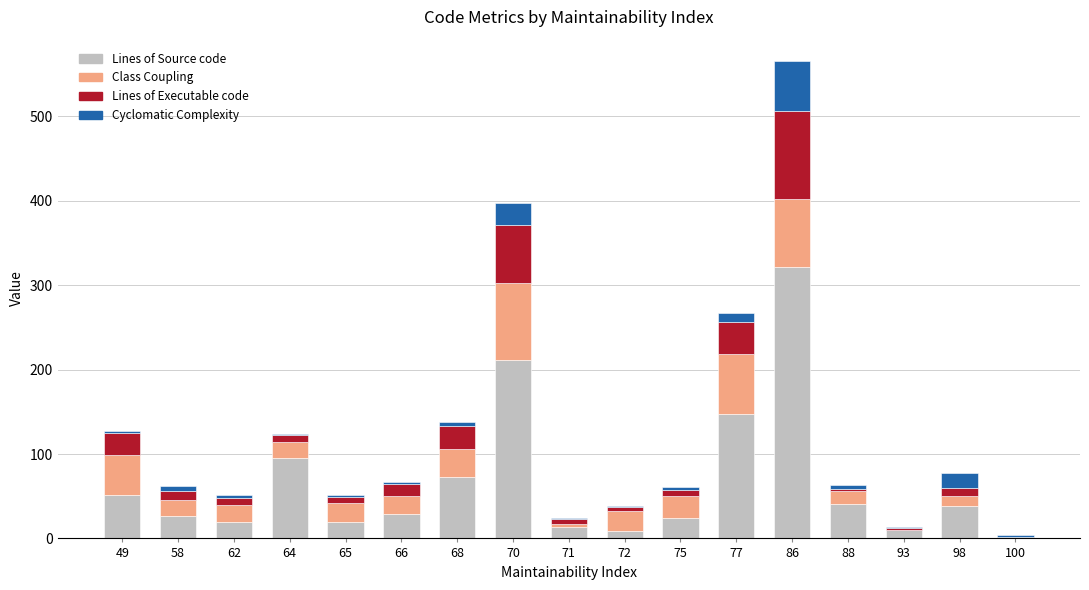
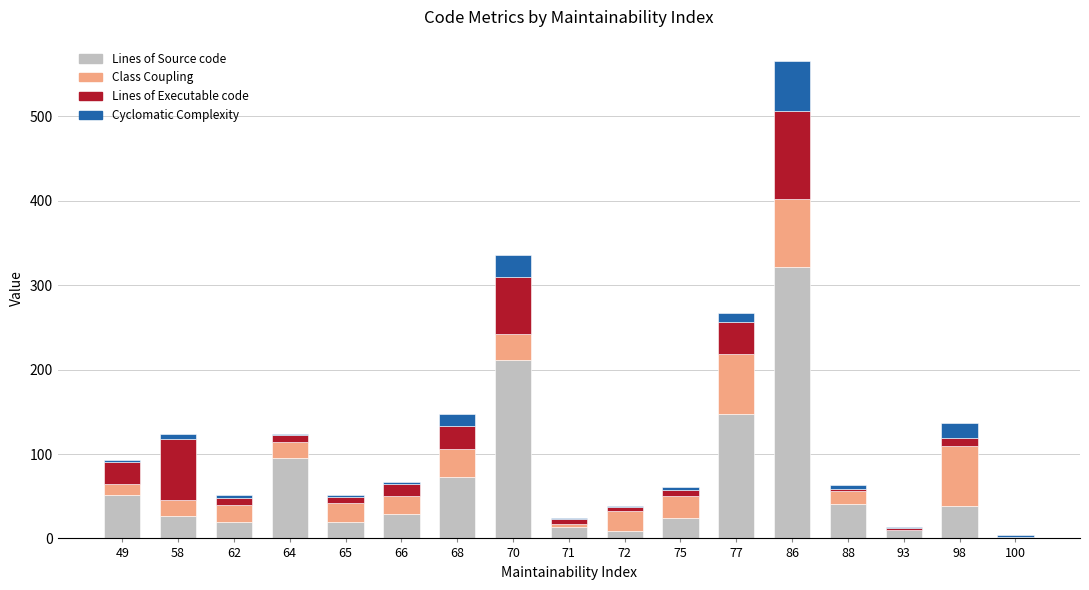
Class Coupling, 49: 50 -> 10
Lines of Executable code, 58: 10 -> 70
Cyclomatic Complexity, 68: 10 -> 20
Class Coupling, 70: 90 -> 30
Class Coupling, 98: 10 -> 70
